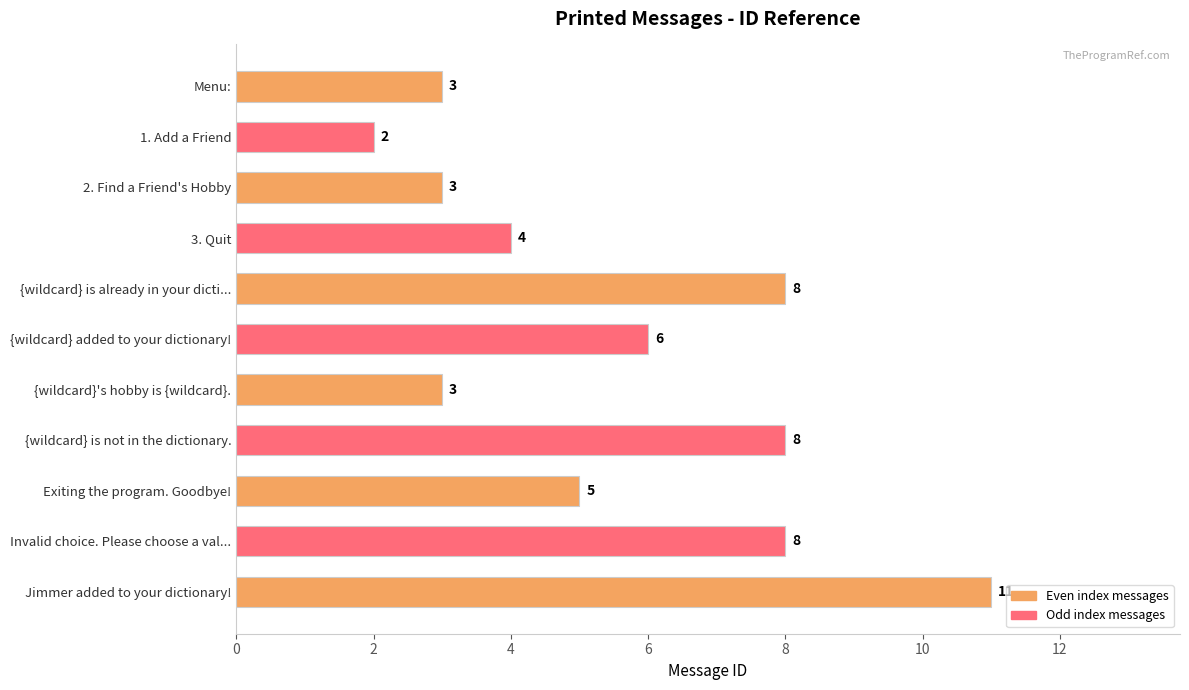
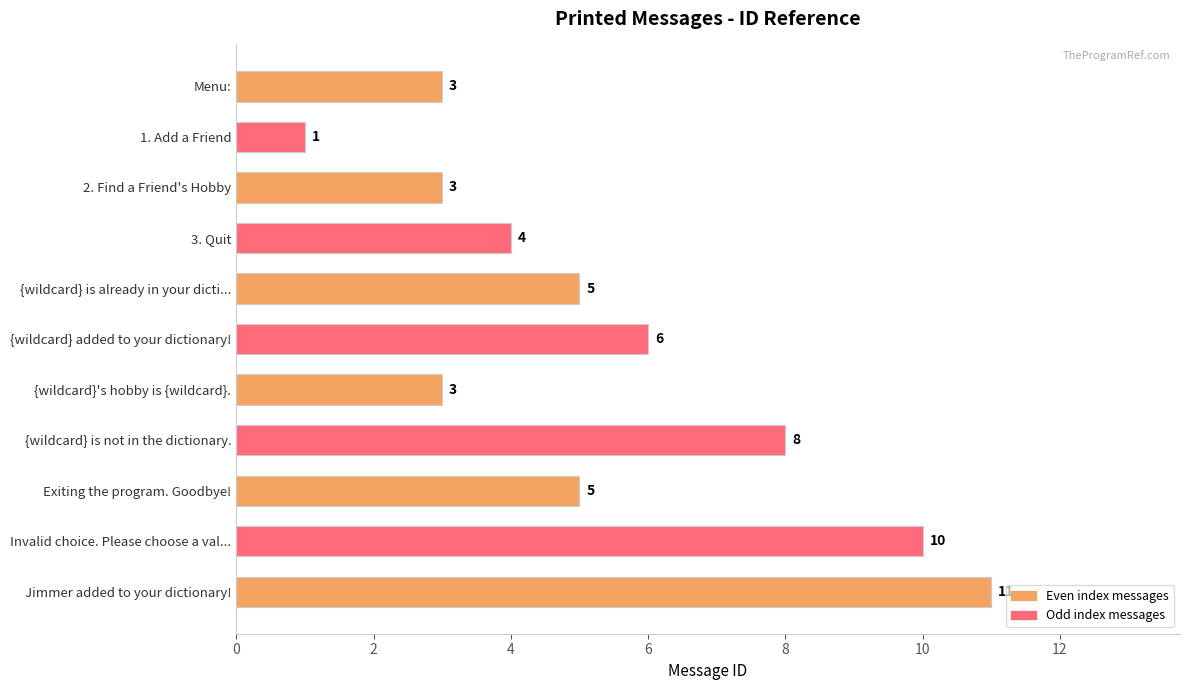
1. Add a Friend: 2 -> 1
{wildcard} is already in your dicti...: 8 -> 5
Invalid choice. Please choose a val...: 8 -> 10
